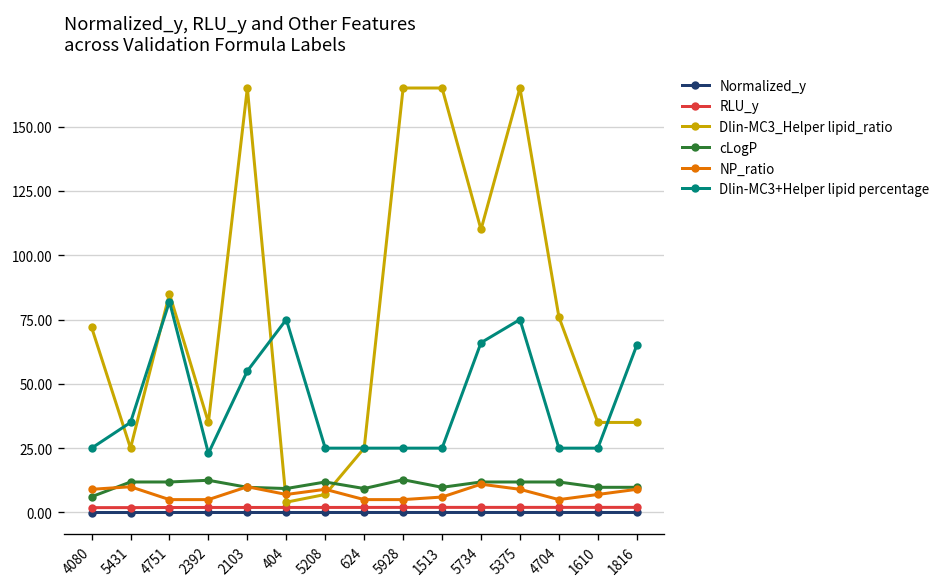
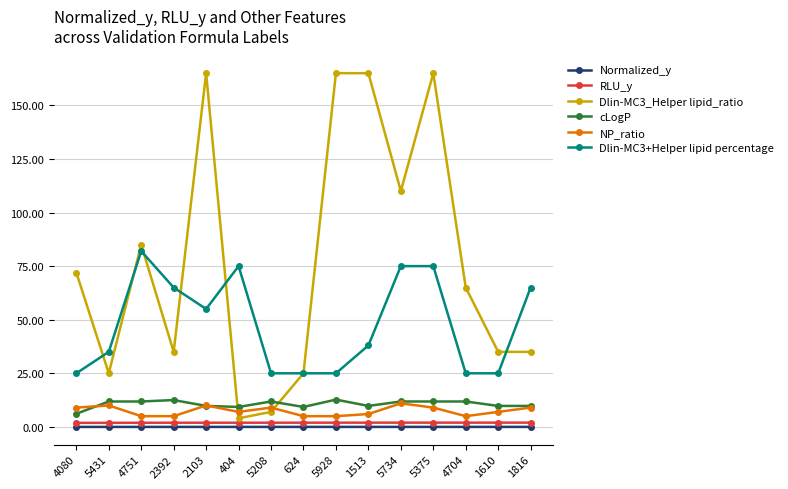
Dlin-MC3+Helper lipid percentage, 2392: 23 -> 65
Dlin-MC3+Helper lipid percentage, 1513: 25 -> 38
Dlin-MC3+Helper lipid percentage, 5734: 66 -> 75
Dlin-MC3_Helper lipid_ratio, 4704: 76 -> 65
